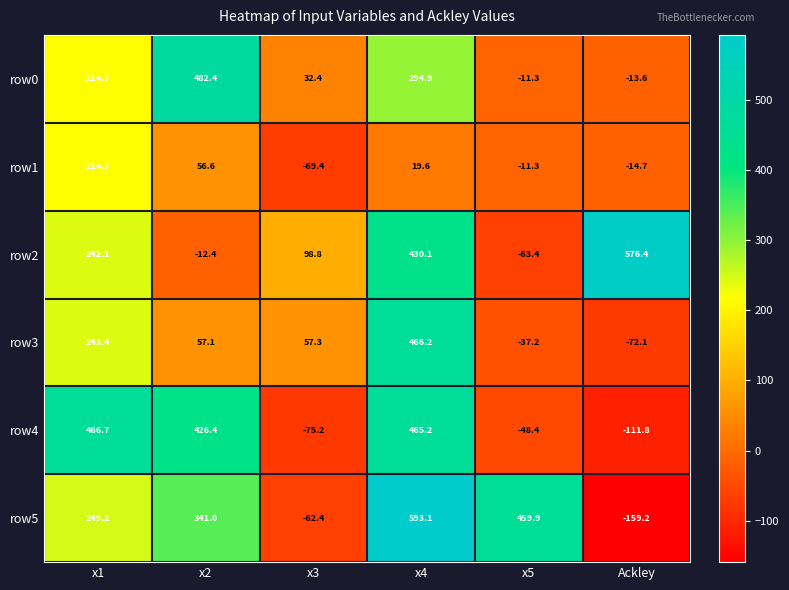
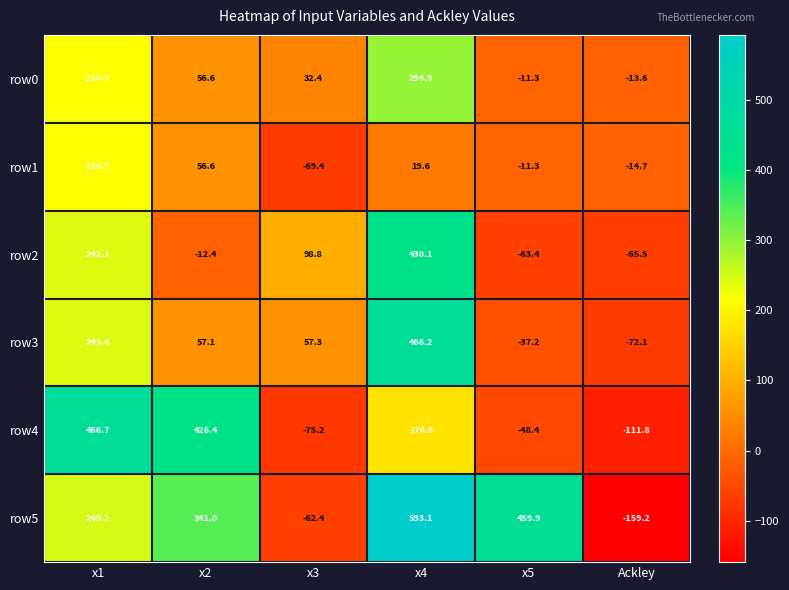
row0, x2: 482.4 -> 56.6
row2, Ackley: 576.4 -> -65.5
row4, x4: 465.2 -> 176.0
